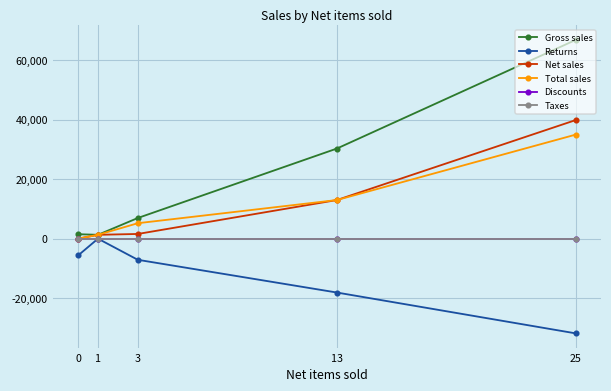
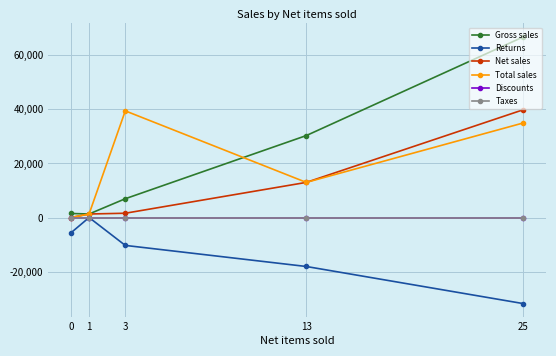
Returns, 3: -7,000 -> -10,000
Total sales, 3: 5,000 -> 39,000
